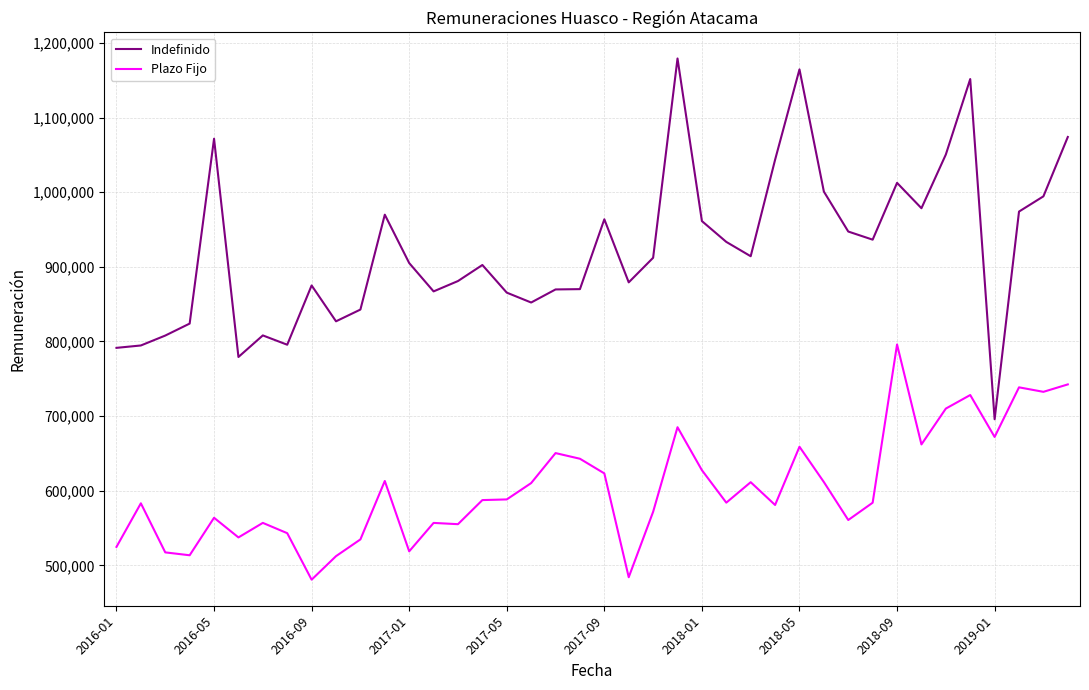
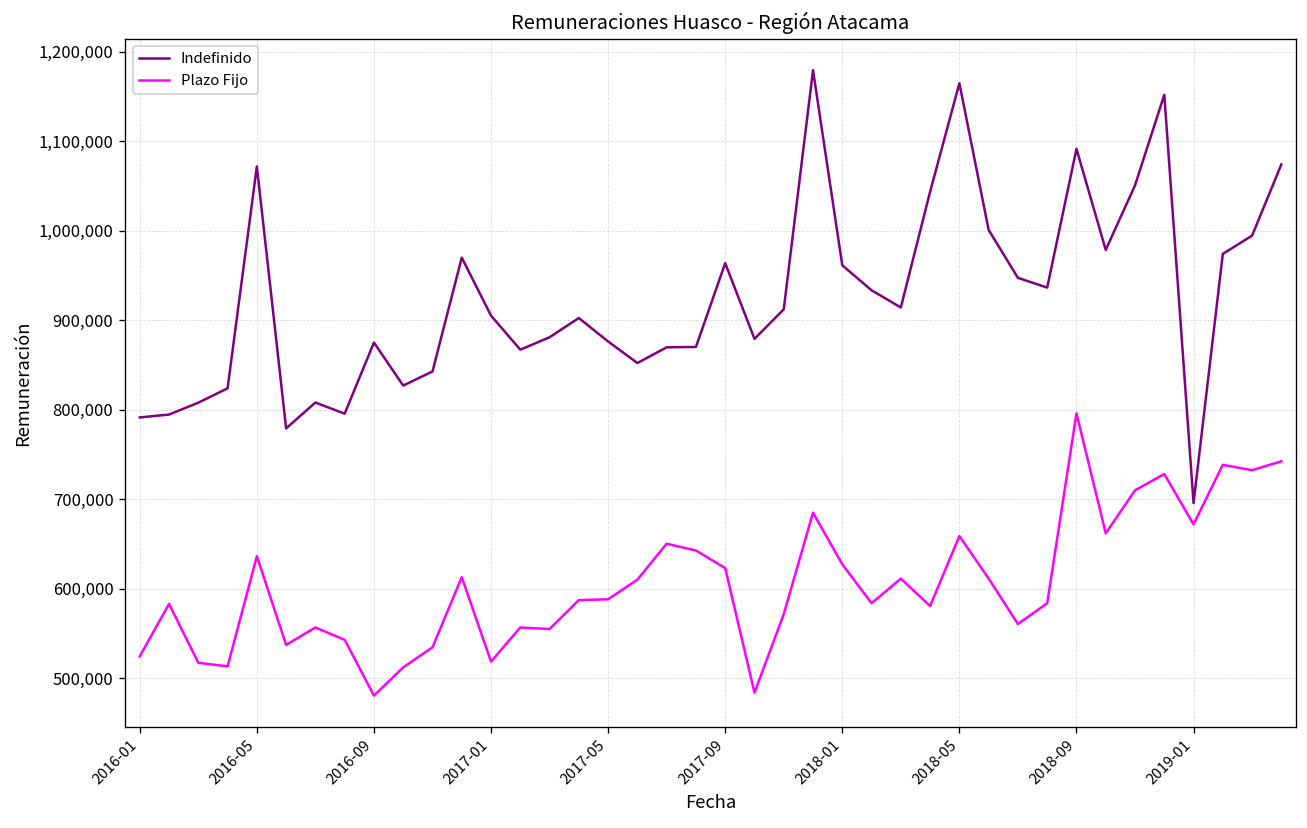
Plazo Fijo, 2016-05: 560,000 -> 640,000
Indefinido, 2017-05: 870,000 -> 880,000
Indefinido, 2018-09: 1,010,000 -> 1,090,000
